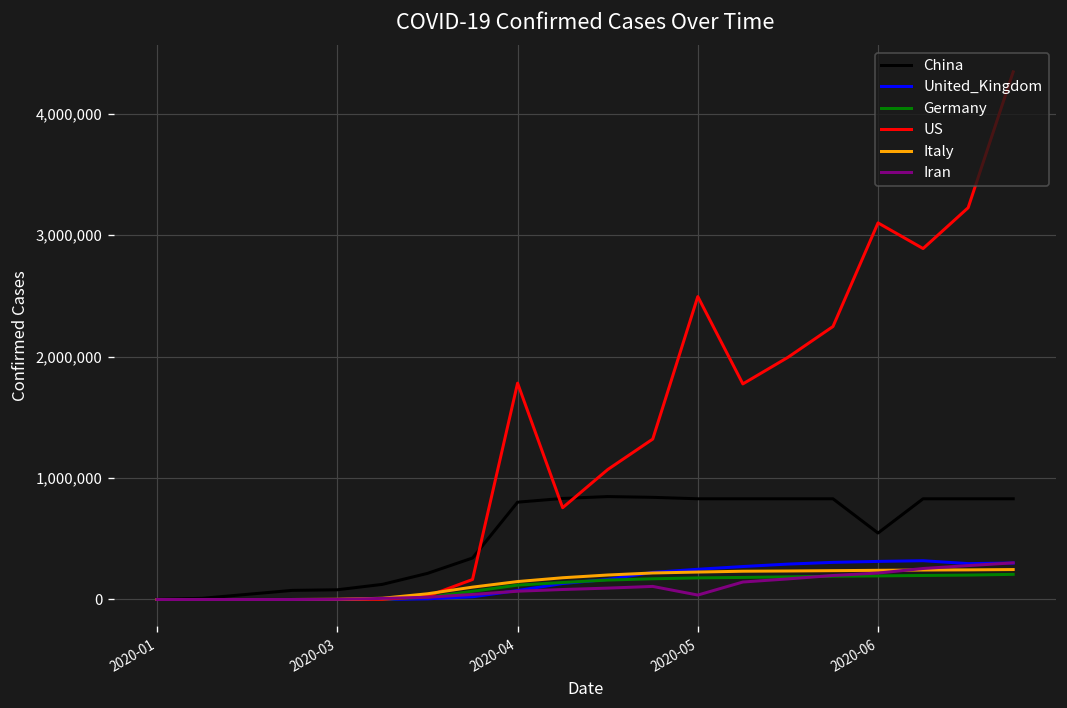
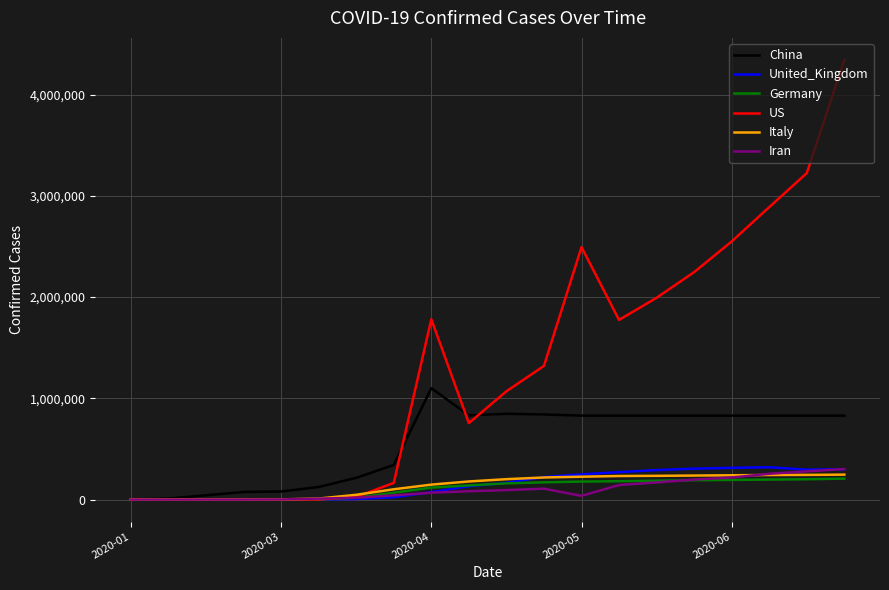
China, 2020-04: 800,000 -> 1,100,000
China, 2020-06: 550,000 -> 830,000
US, 2020-06: 3,100,000 -> 2,550,000
